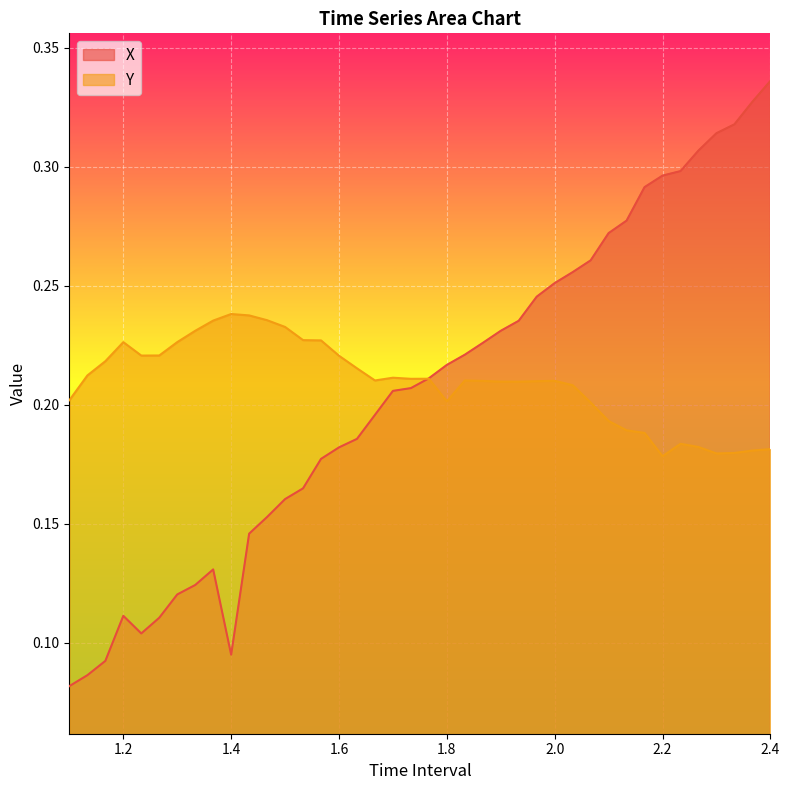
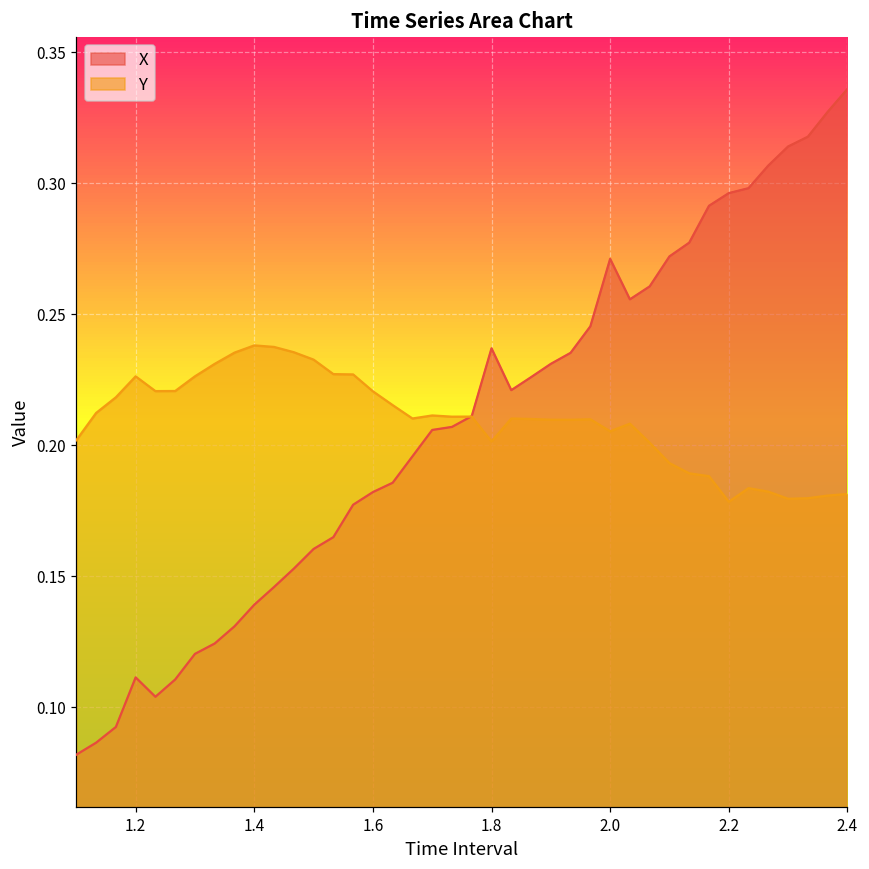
X, 1.4: 0.095 -> 0.139
X, 1.8: 0.217 -> 0.237
X, 2.0: 0.251 -> 0.271
Y, 2.0: 0.210 -> 0.205
